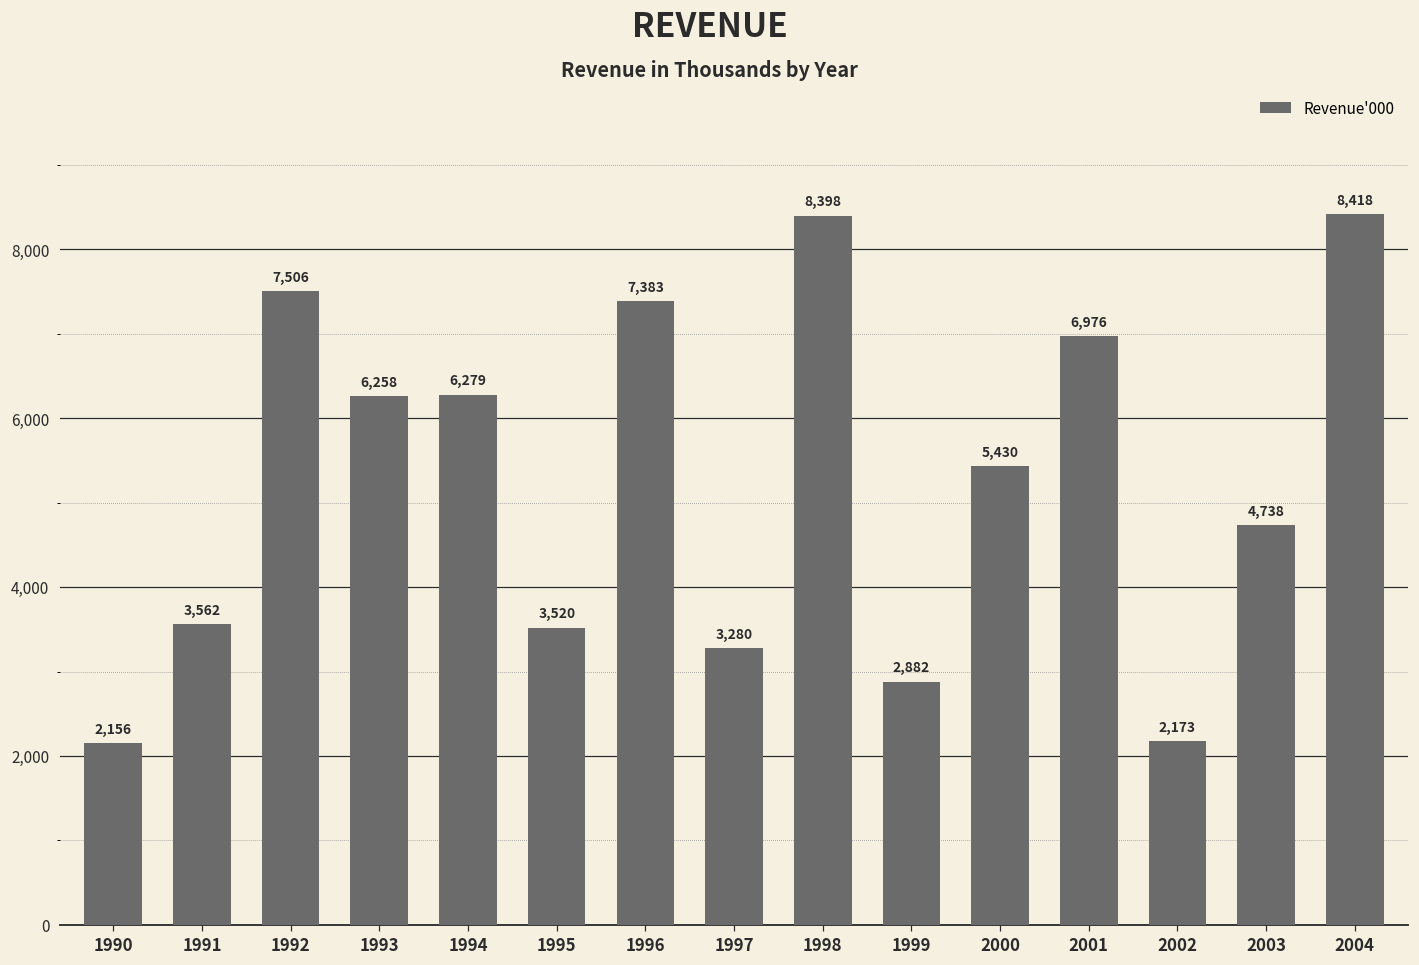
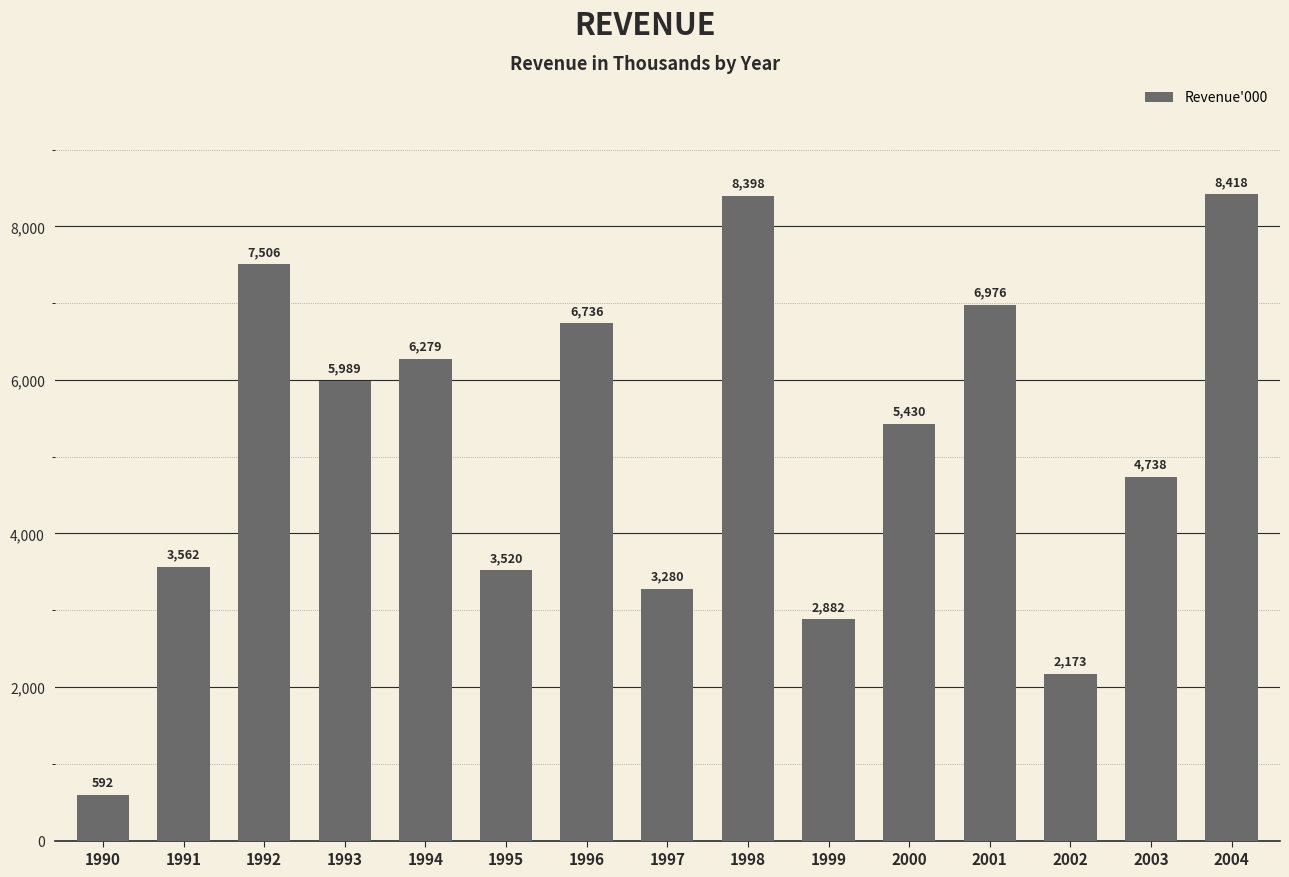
1990: 2,156 -> 592
1993: 6,258 -> 5,989
1996: 7,383 -> 6,736
